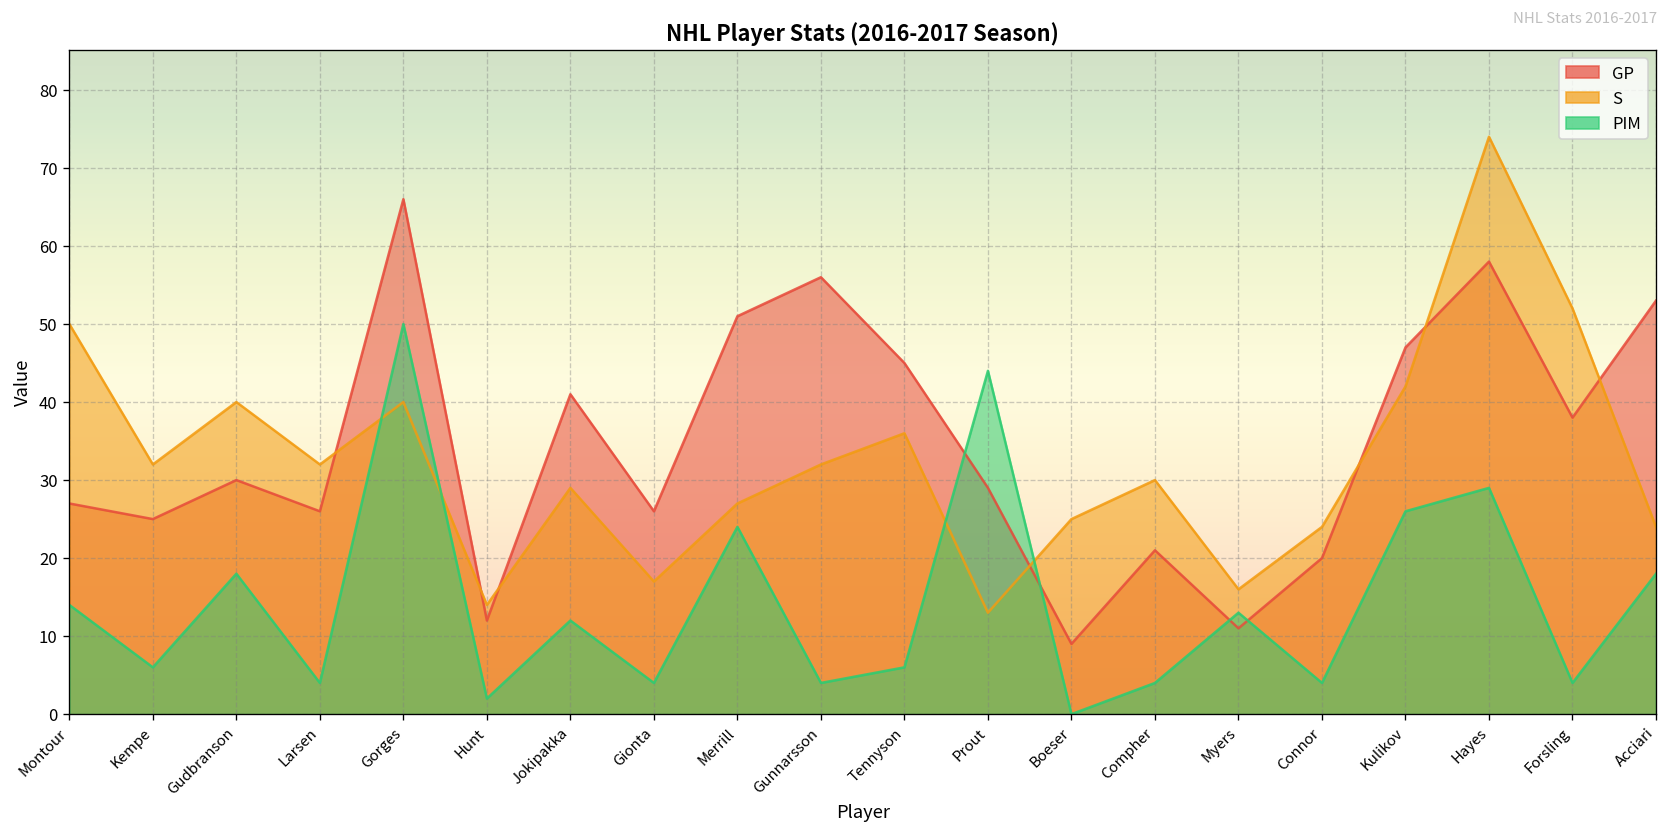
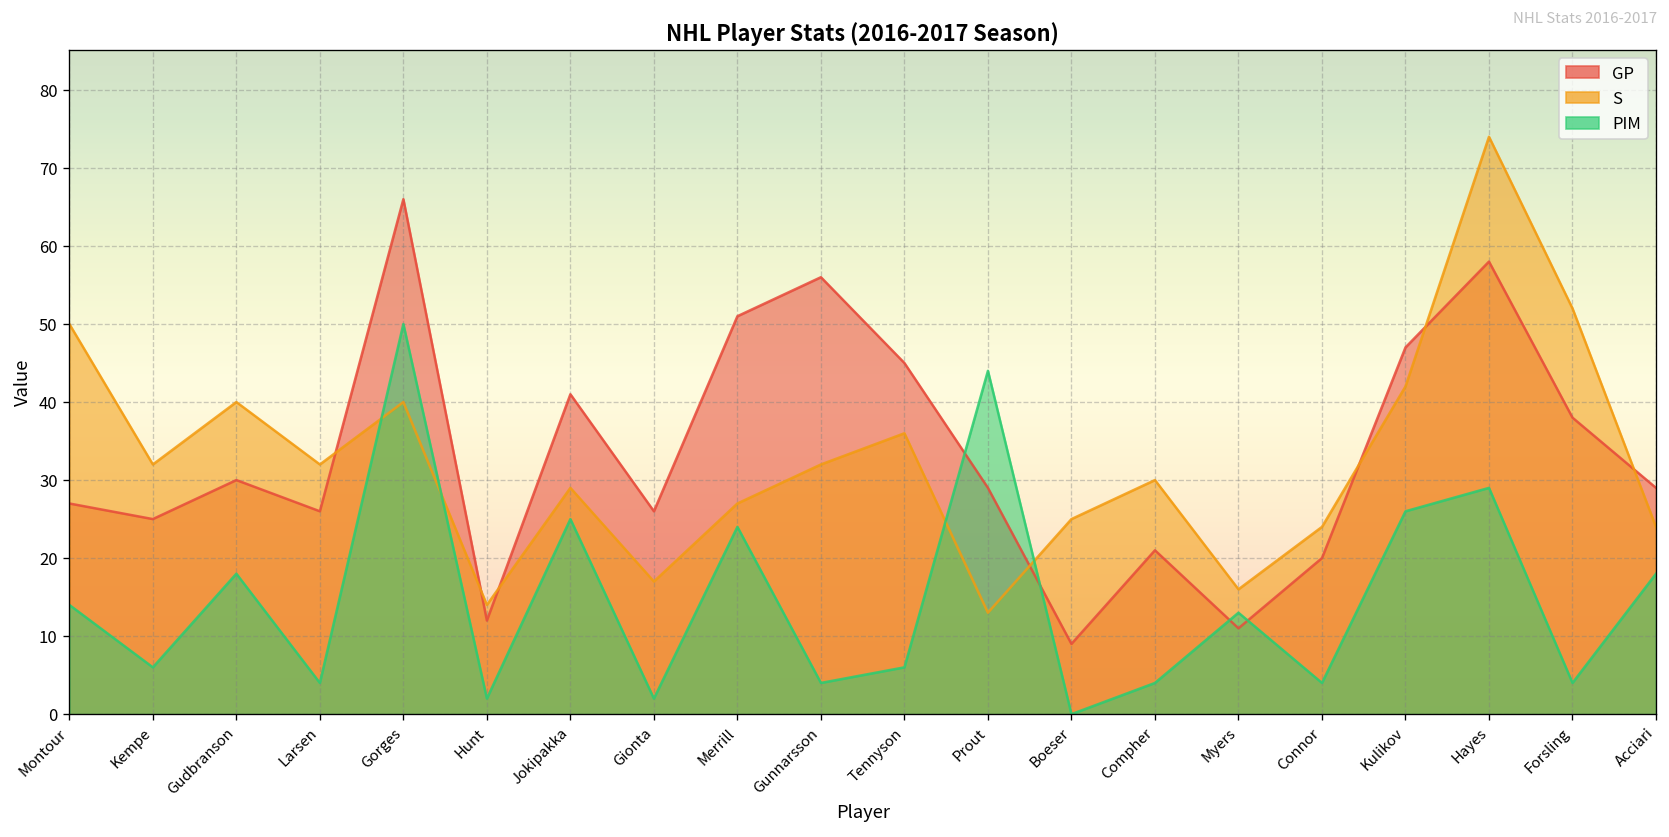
PIM, Jokipakka: 12 -> 25
PIM, Gionta: 4 -> 2
GP, Acciari: 53 -> 29
